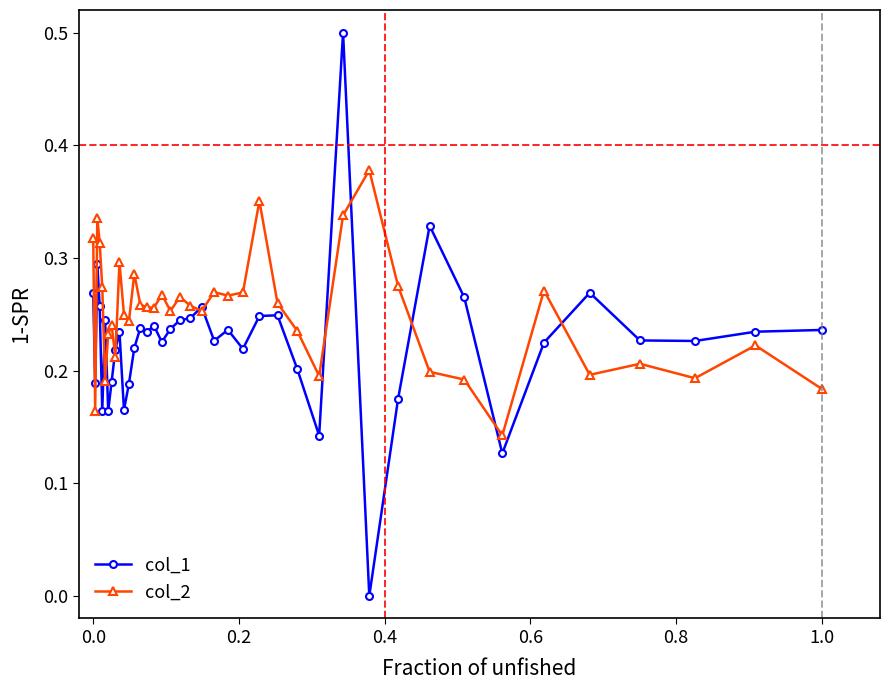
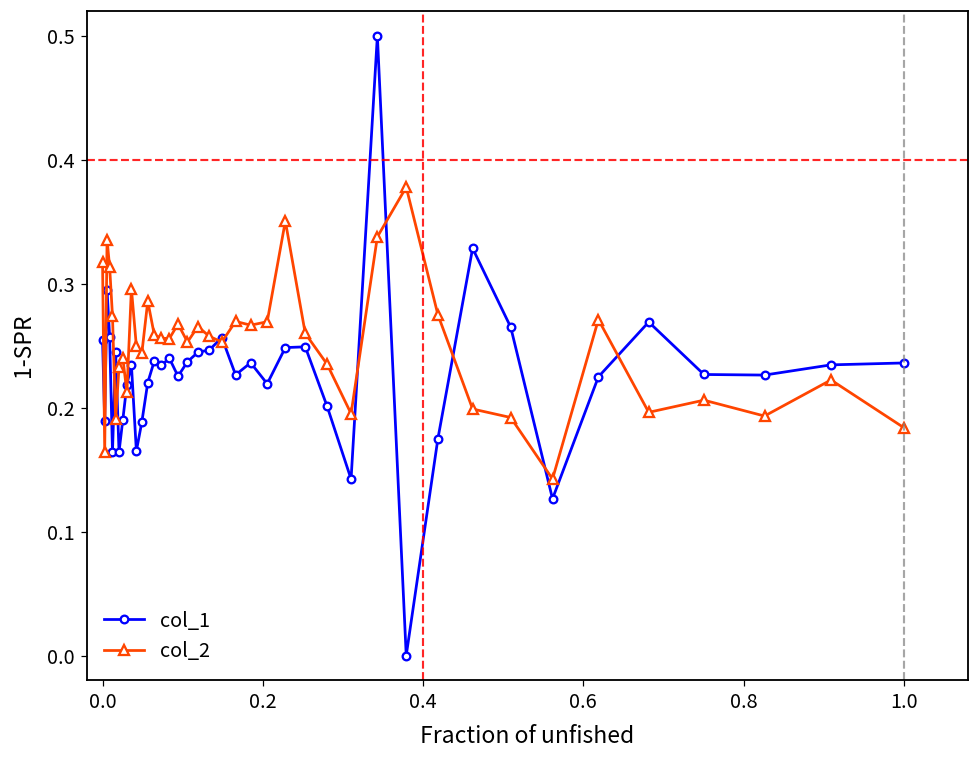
col_1, 0.0: 0.268 -> 0.255
